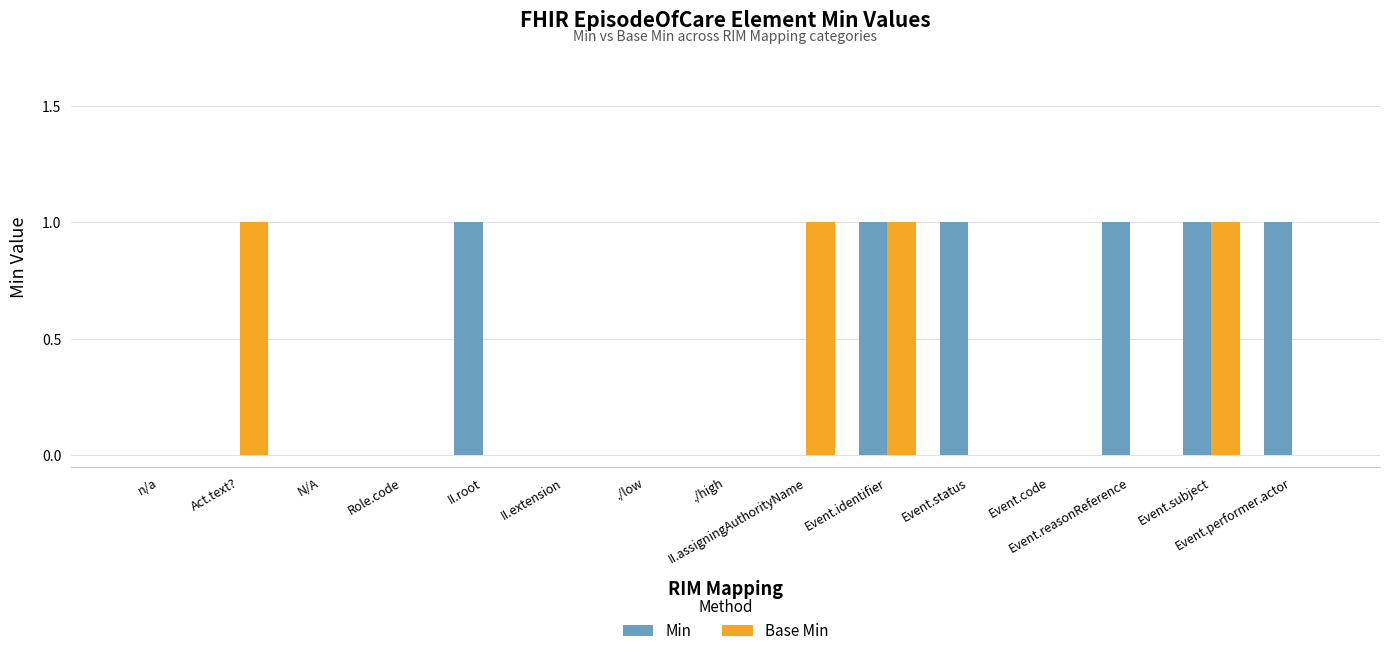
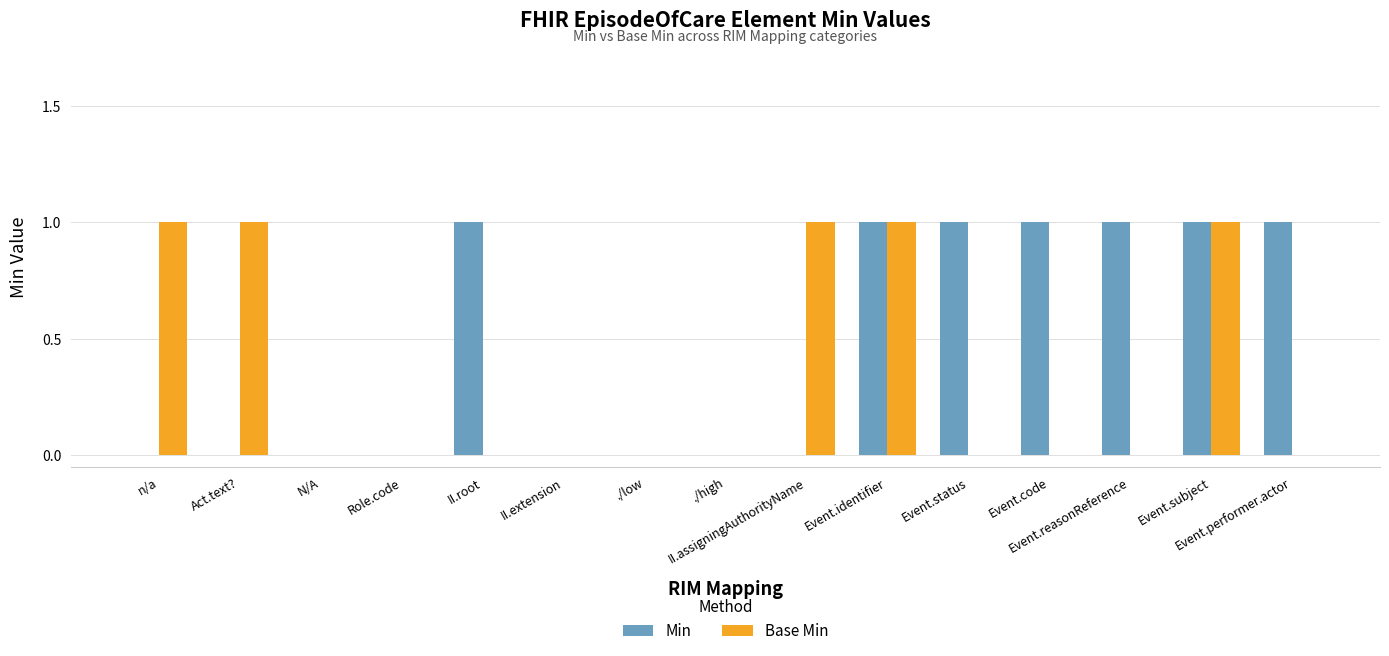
Base Min, n/a: 0 -> 1
Min, Event.code: 0 -> 1
